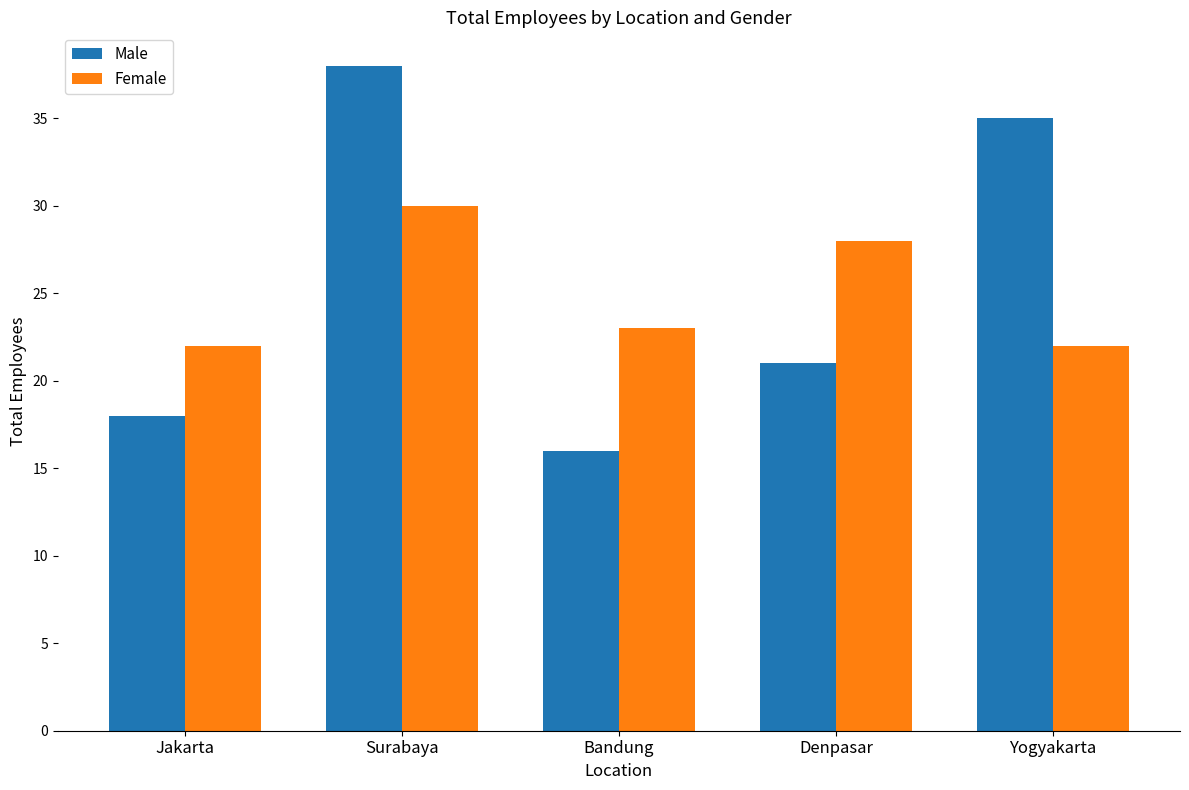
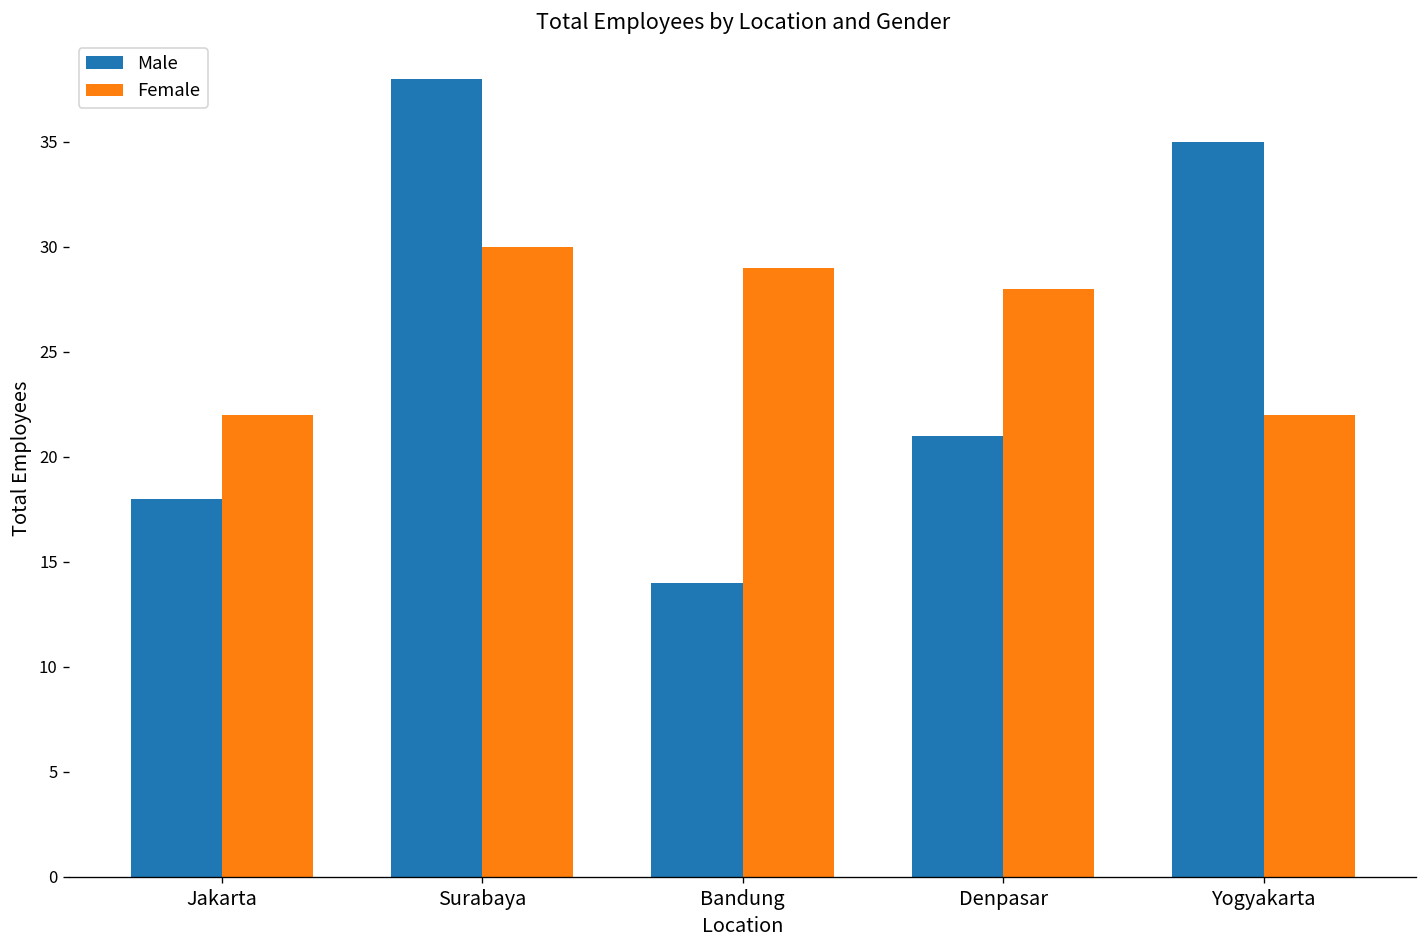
Male, Bandung: 16 -> 14
Female, Bandung: 23 -> 29
